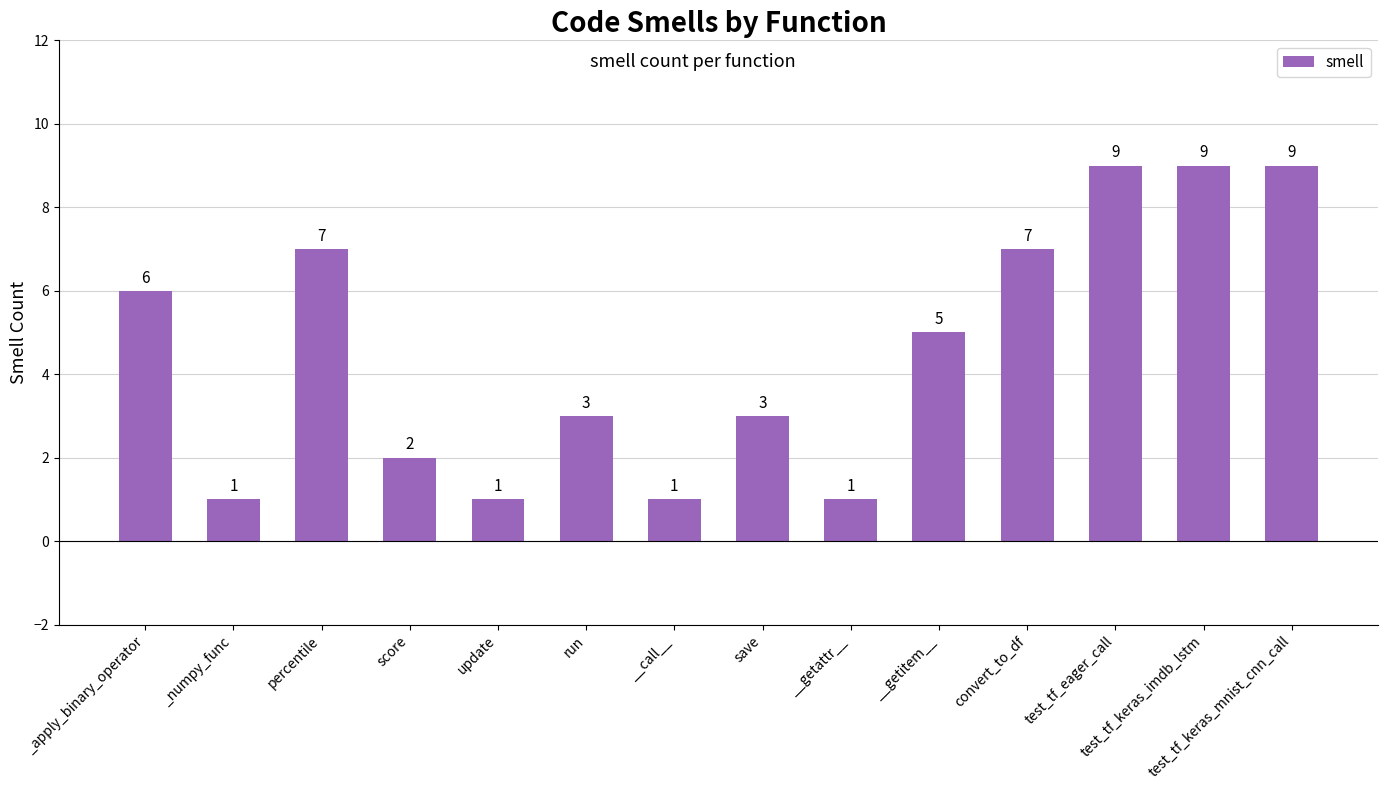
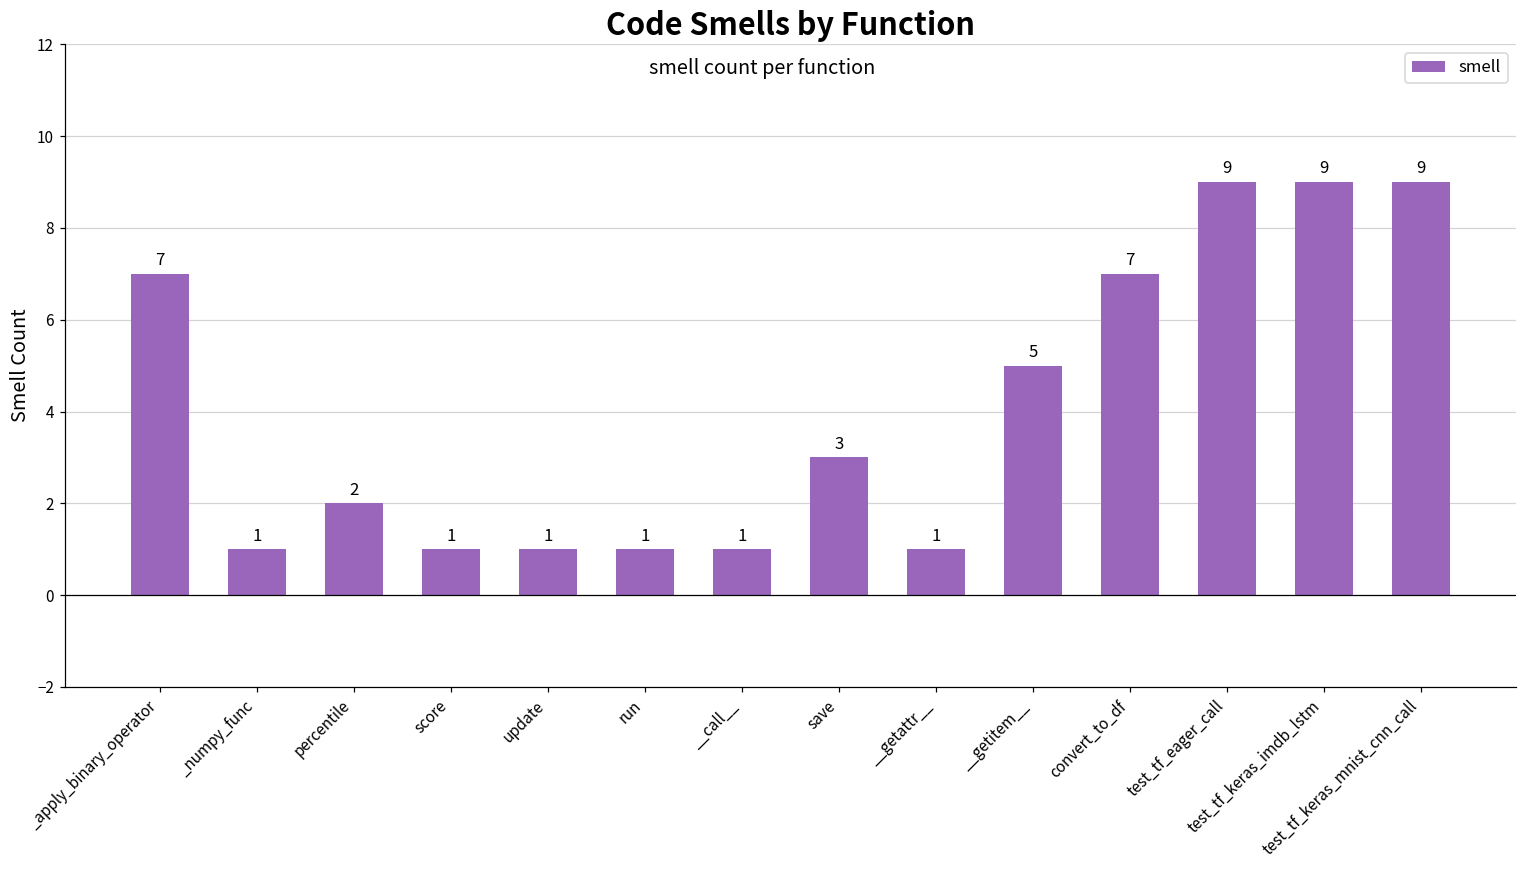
_apply_binary_operator: 6 -> 7
percentile: 7 -> 2
score: 2 -> 1
run: 3 -> 1
